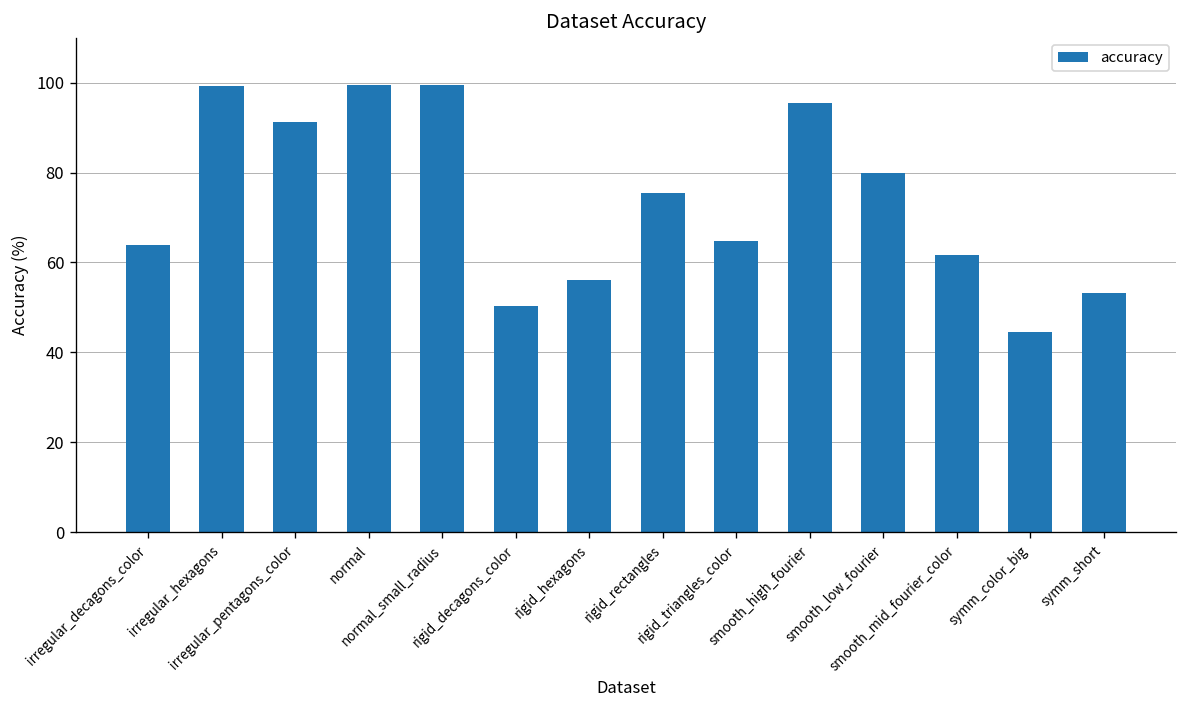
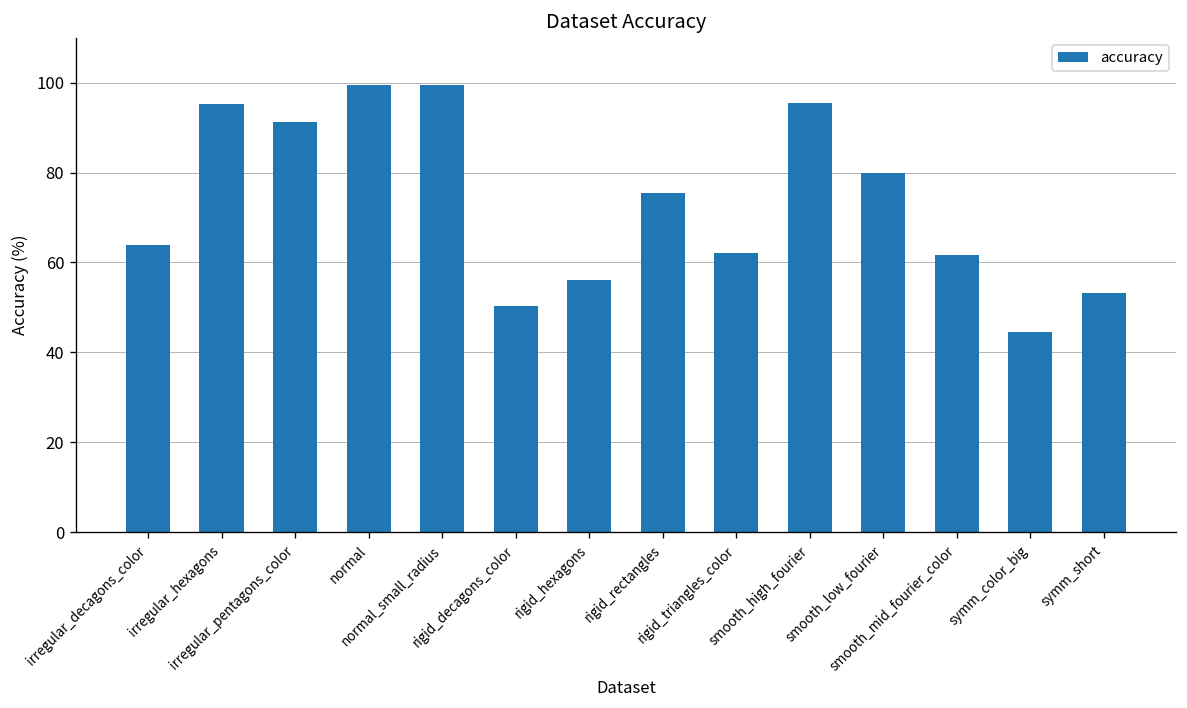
irregular_hexagons: 99 -> 95
rigid_triangles_color: 65 -> 62
